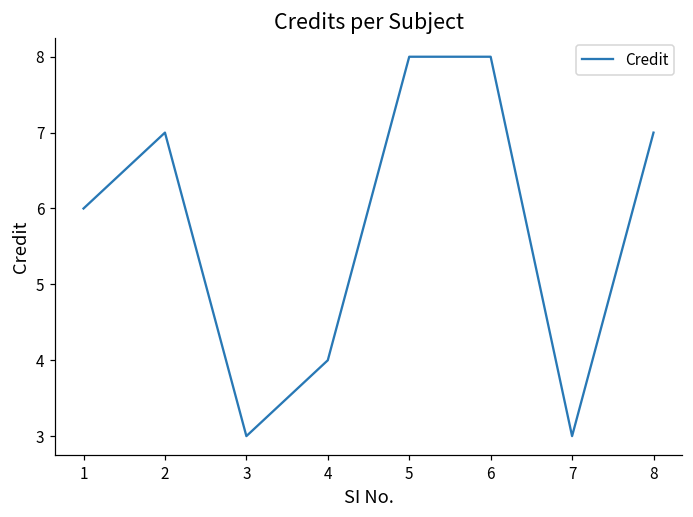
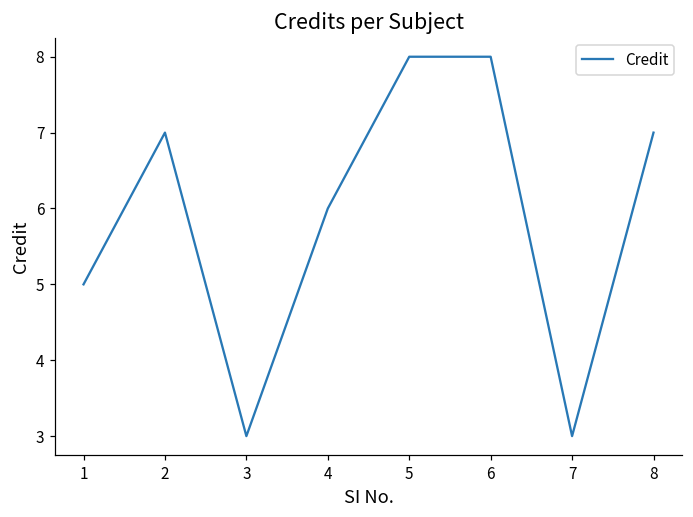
1: 6 -> 5
4: 4 -> 6
